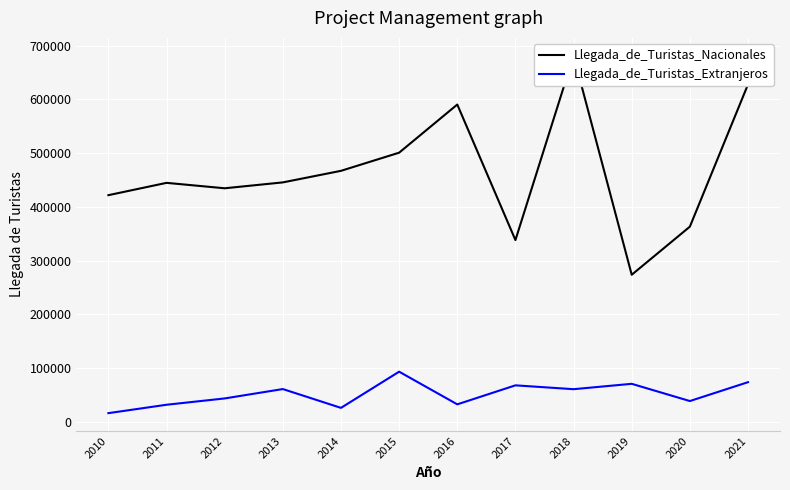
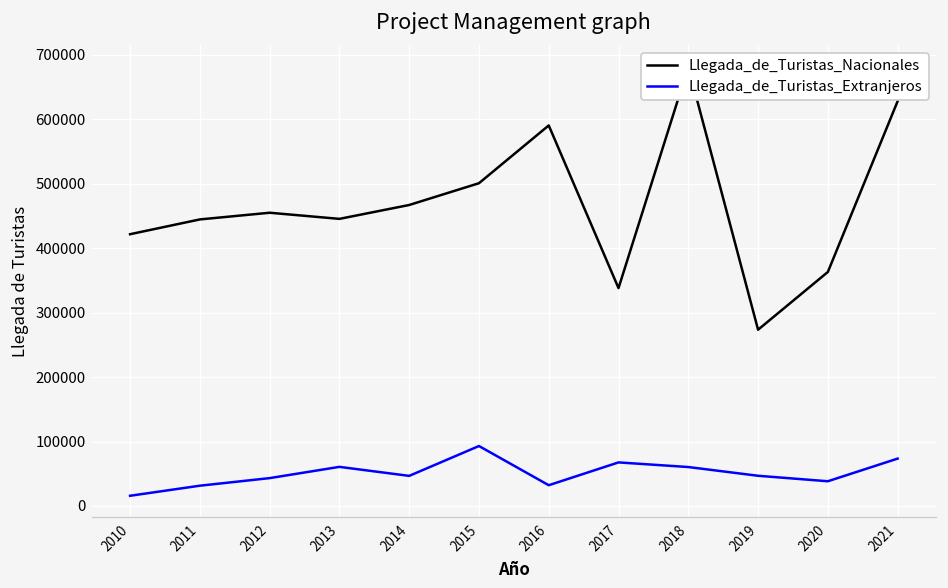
Llegada_de_Turistas_Nacionales, 2012: 430000 -> 460000
Llegada_de_Turistas_Extranjeros, 2014: 30000 -> 50000
Llegada_de_Turistas_Extranjeros, 2019: 70000 -> 50000
